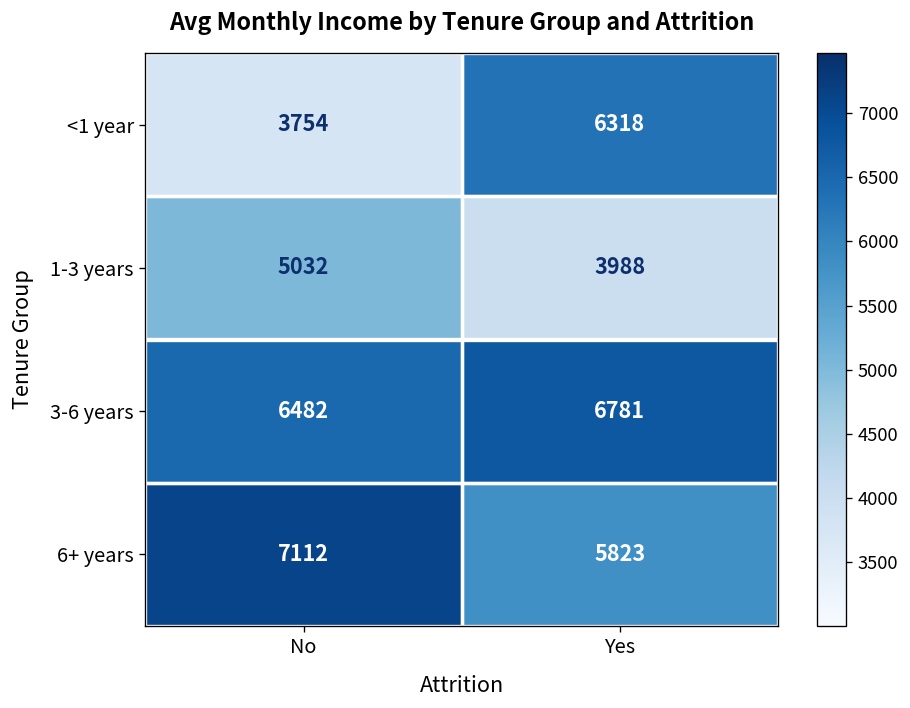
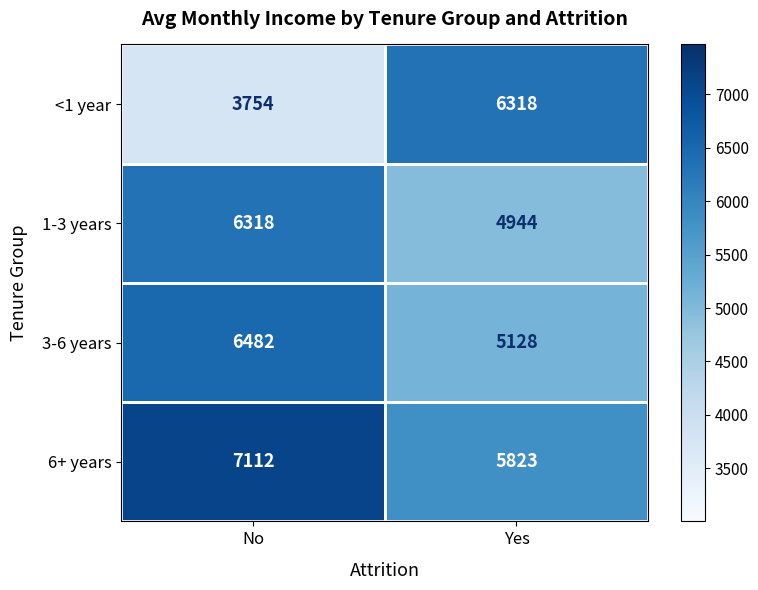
1-3 years, No: 5032 -> 6318
1-3 years, Yes: 3988 -> 4944
3-6 years, Yes: 6781 -> 5128
